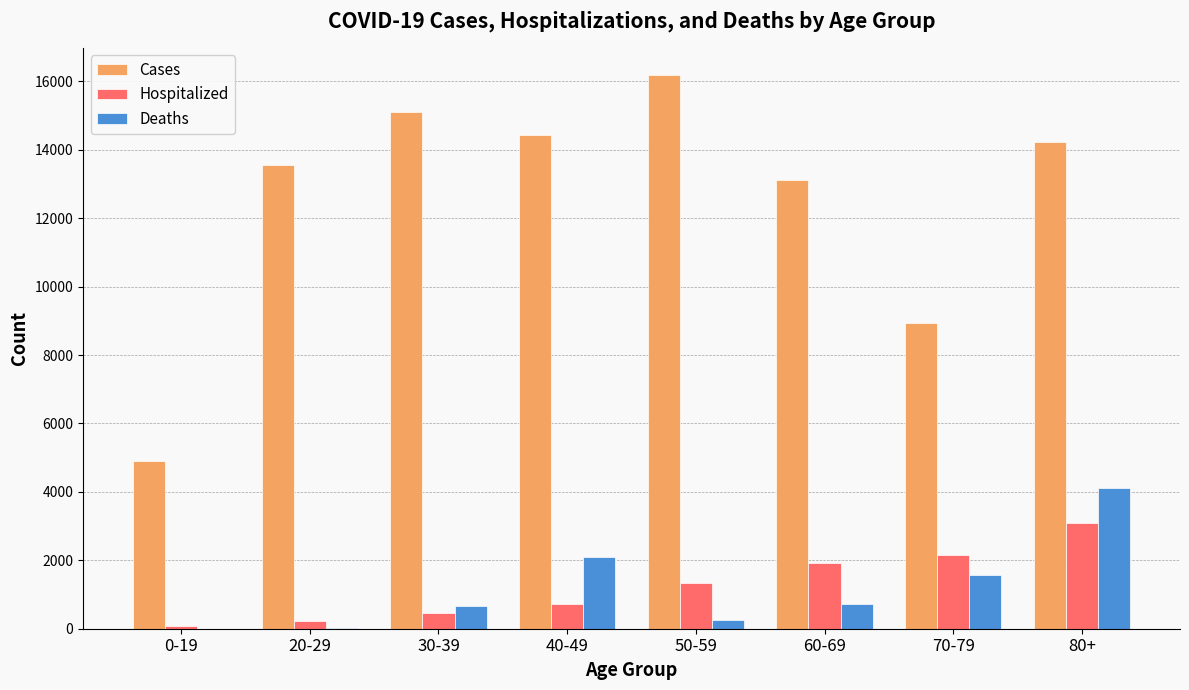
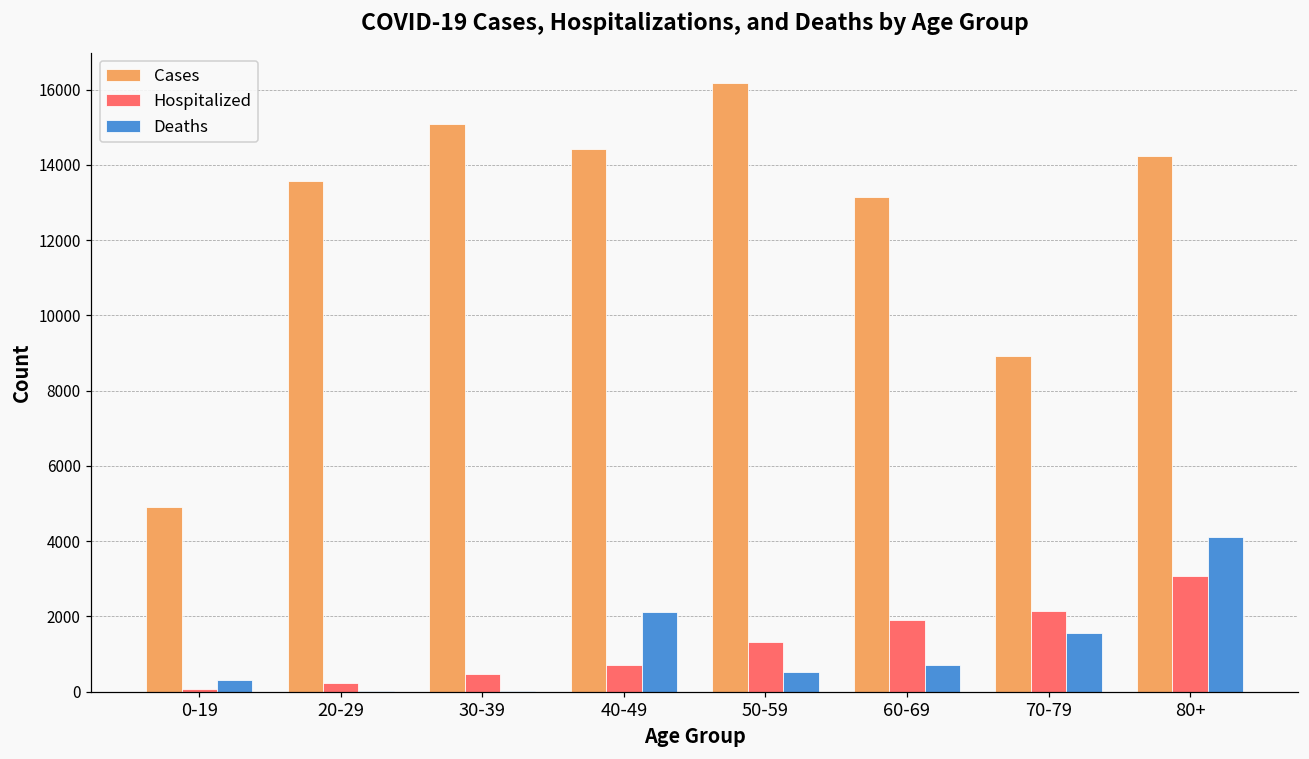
Deaths, 0-19: 0 -> 300
Deaths, 30-39: 700 -> 0
Deaths, 50-59: 300 -> 500
